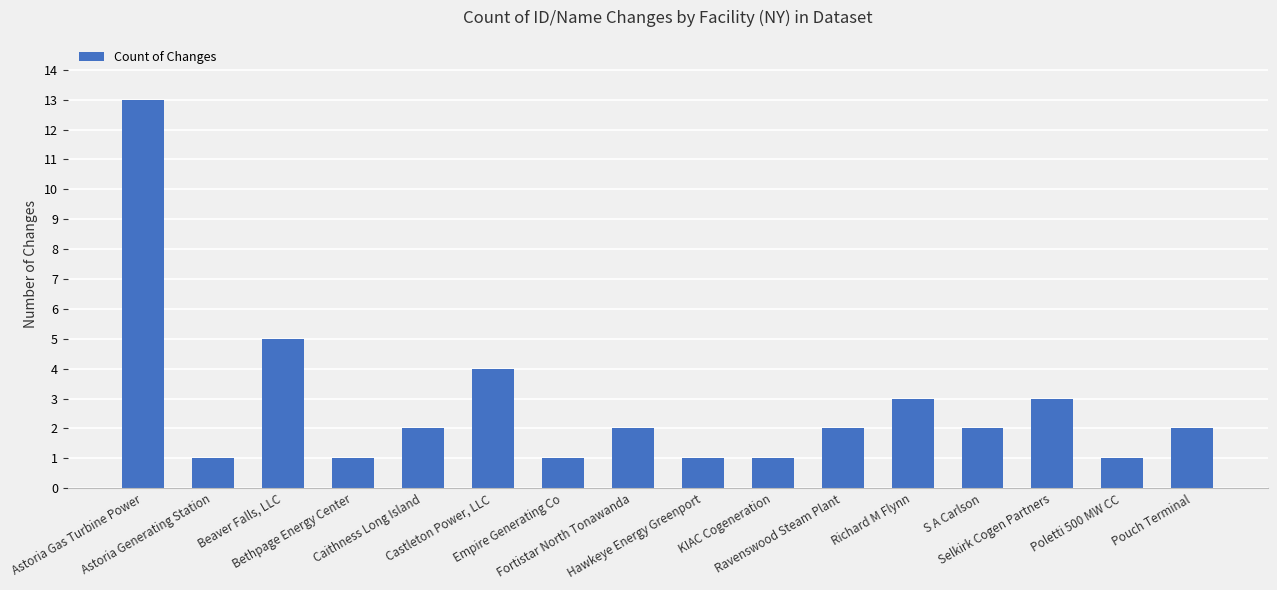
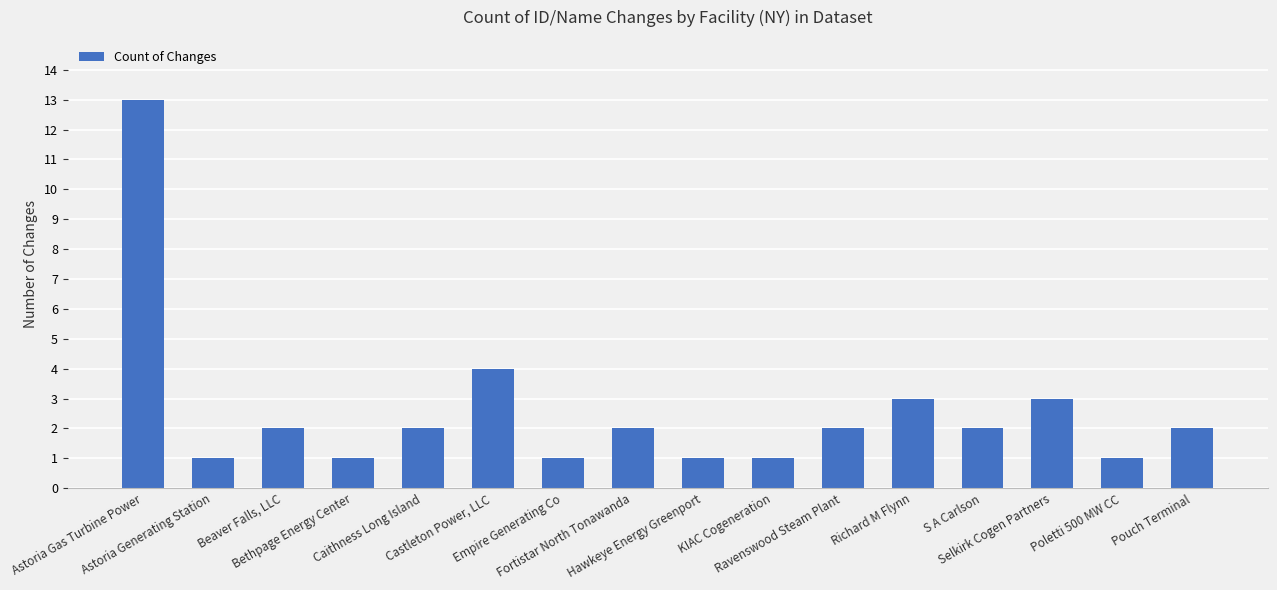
Beaver Falls, LLC: 5 -> 2
